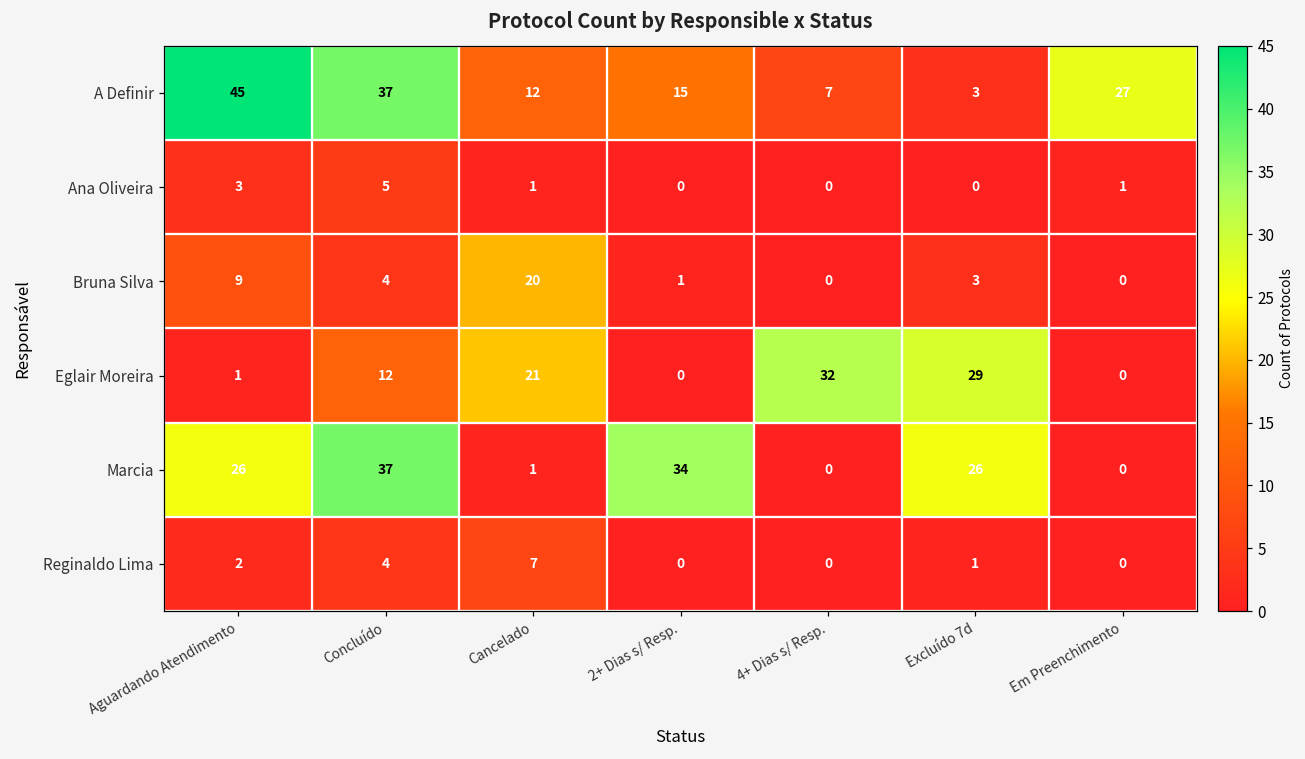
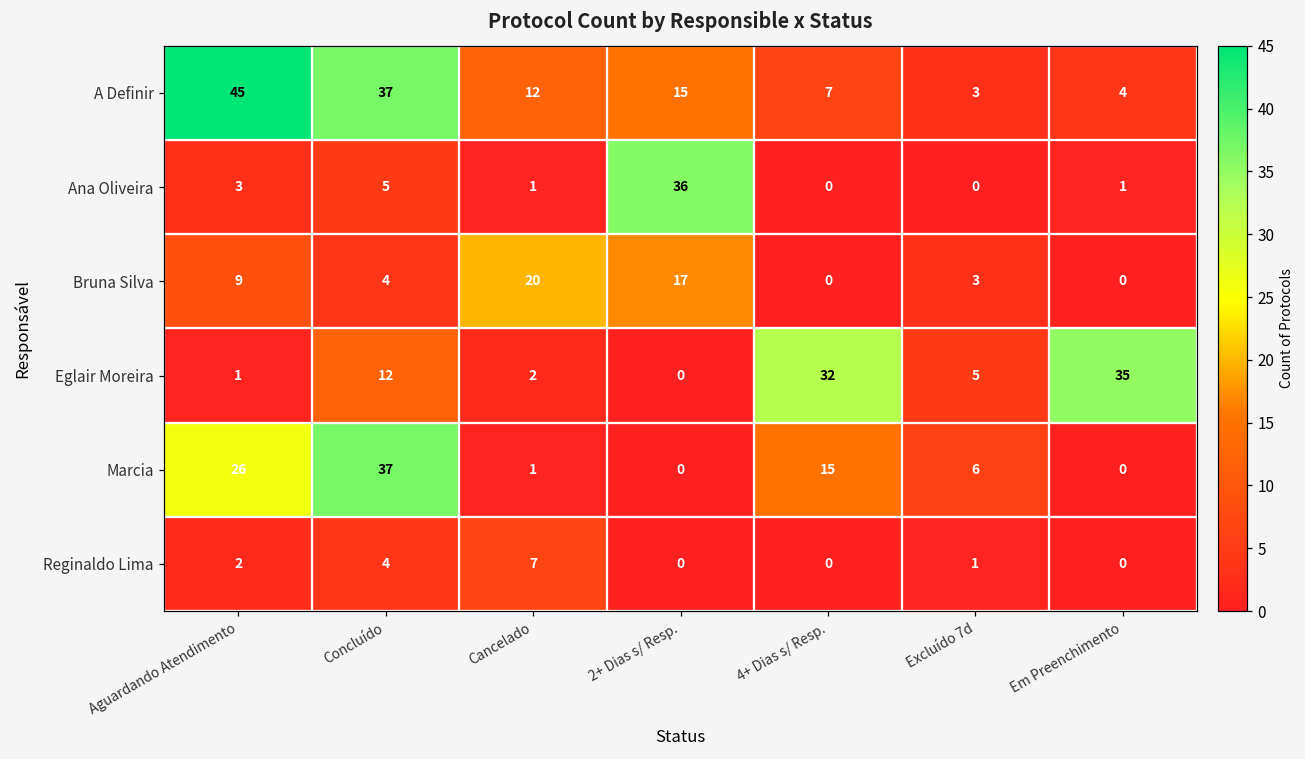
A Definir, Em Preenchimento: 27 -> 4
Ana Oliveira, 2+ Dias s/ Resp.: 0 -> 36
Bruna Silva, 2+ Dias s/ Resp.: 1 -> 17
Eglair Moreira, Cancelado: 21 -> 2
Eglair Moreira, Excluído 7d: 29 -> 5
Eglair Moreira, Em Preenchimento: 0 -> 35
Marcia, 2+ Dias s/ Resp.: 34 -> 0
Marcia, 4+ Dias s/ Resp.: 0 -> 15
Marcia, Excluído 7d: 26 -> 6
